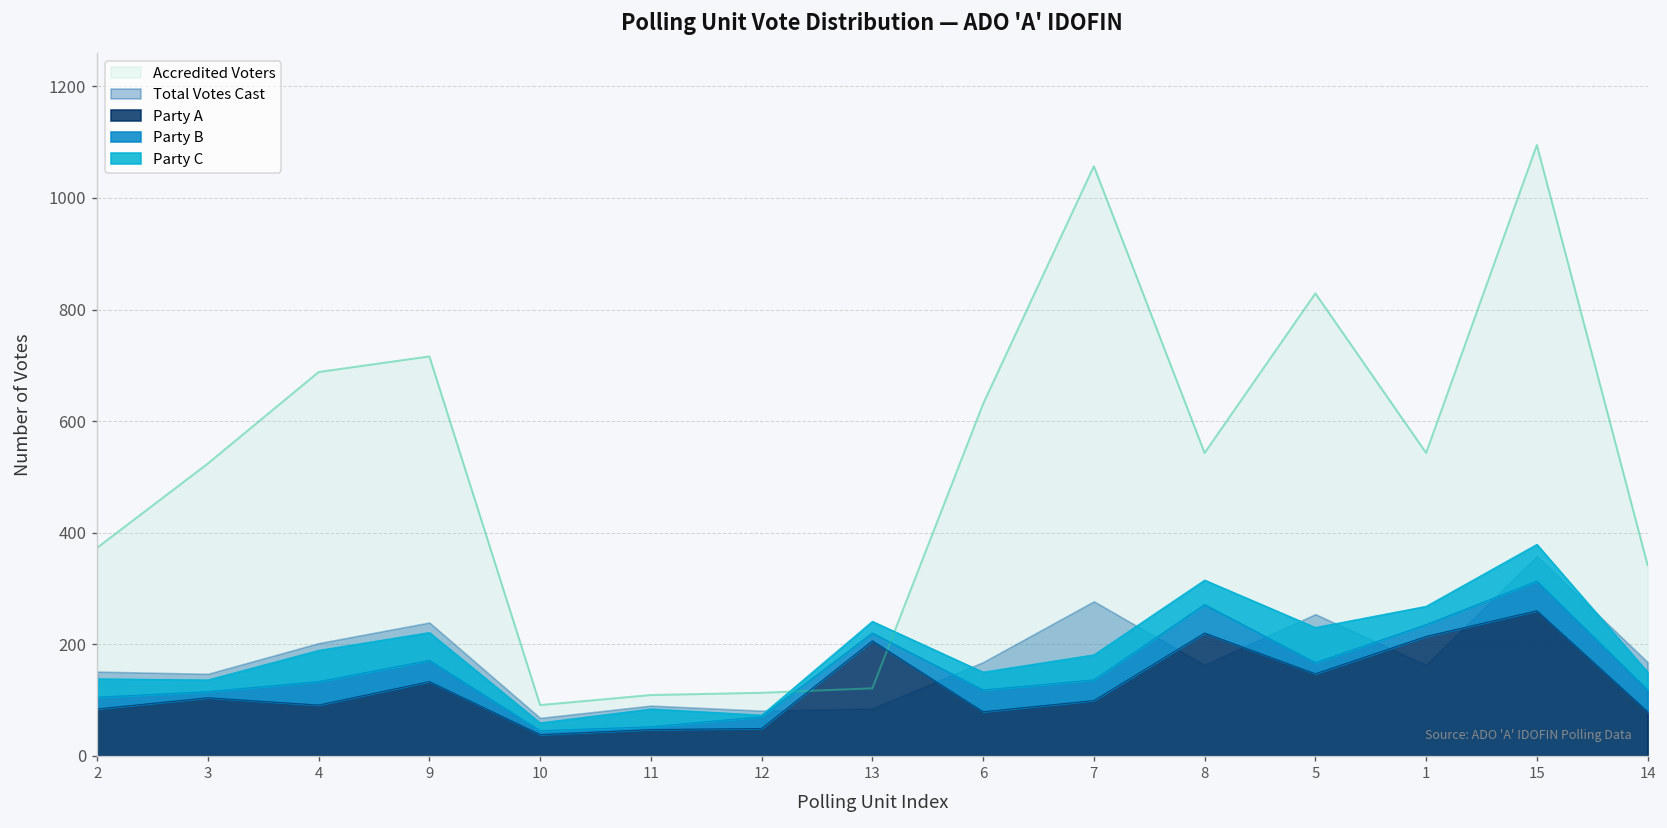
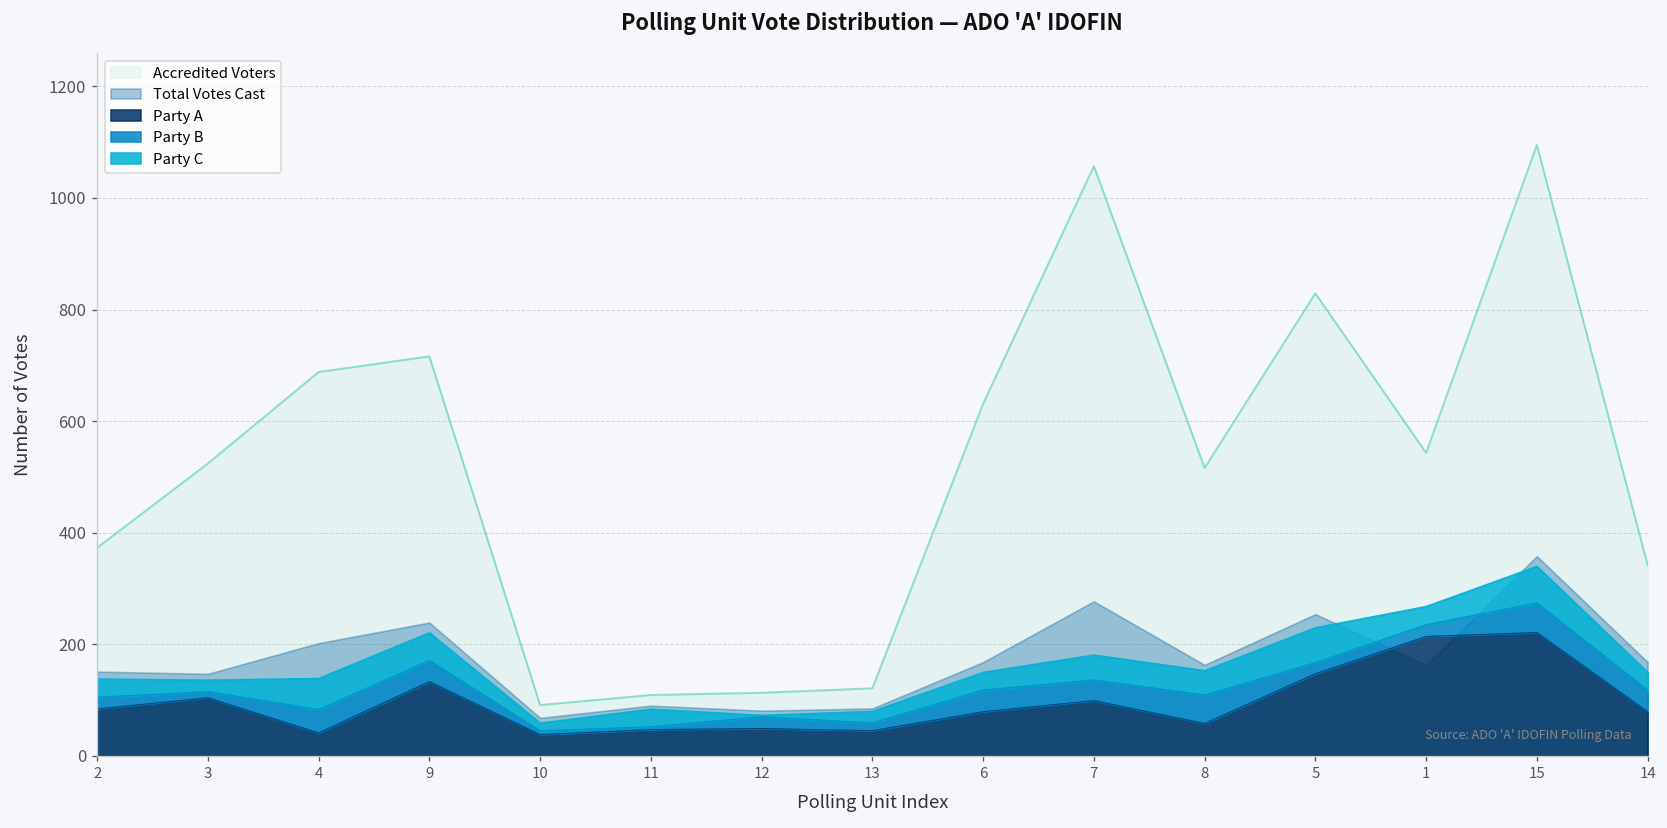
Party A, 4: 90 -> 40
Party A, 13: 210 -> 50
Accredited Voters, 8: 540 -> 520
Party A, 8: 220 -> 60
Party A, 15: 260 -> 220
